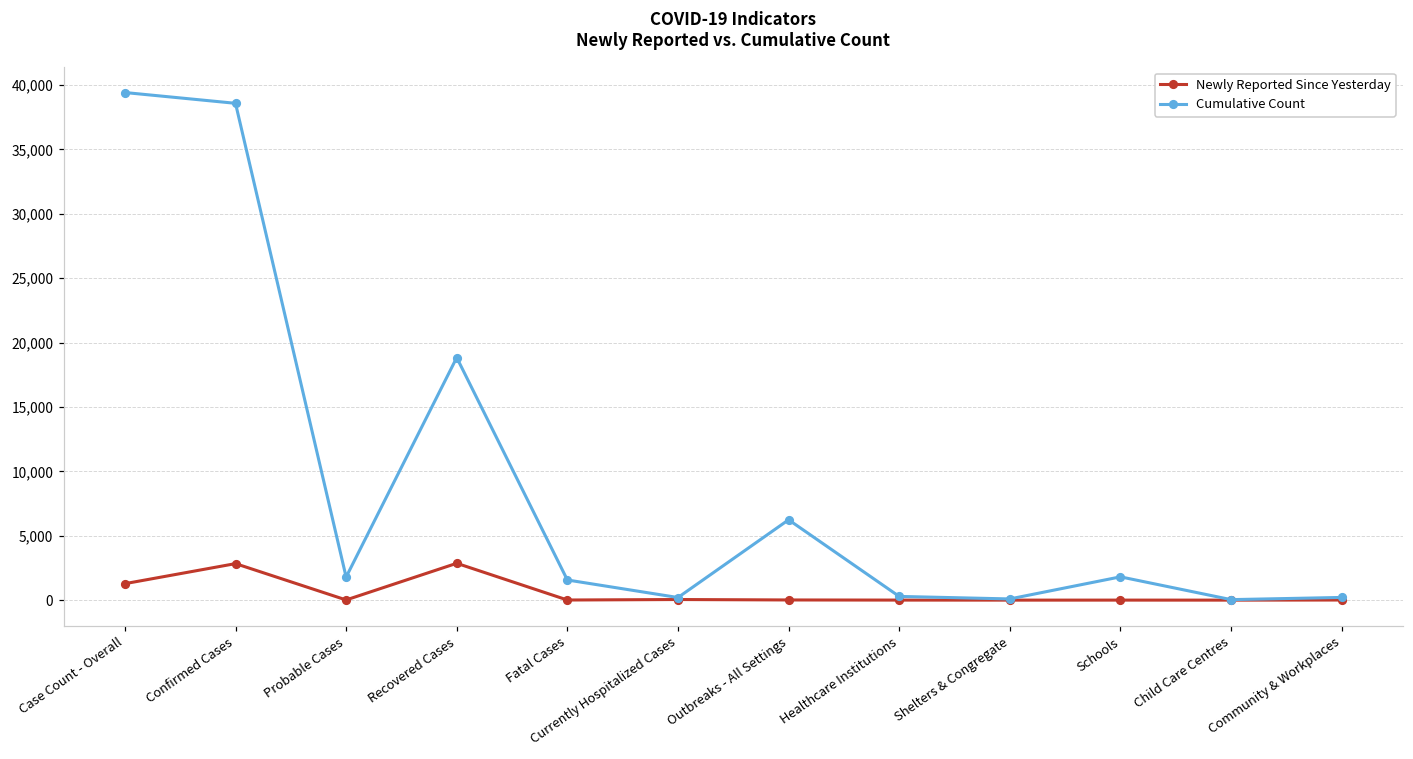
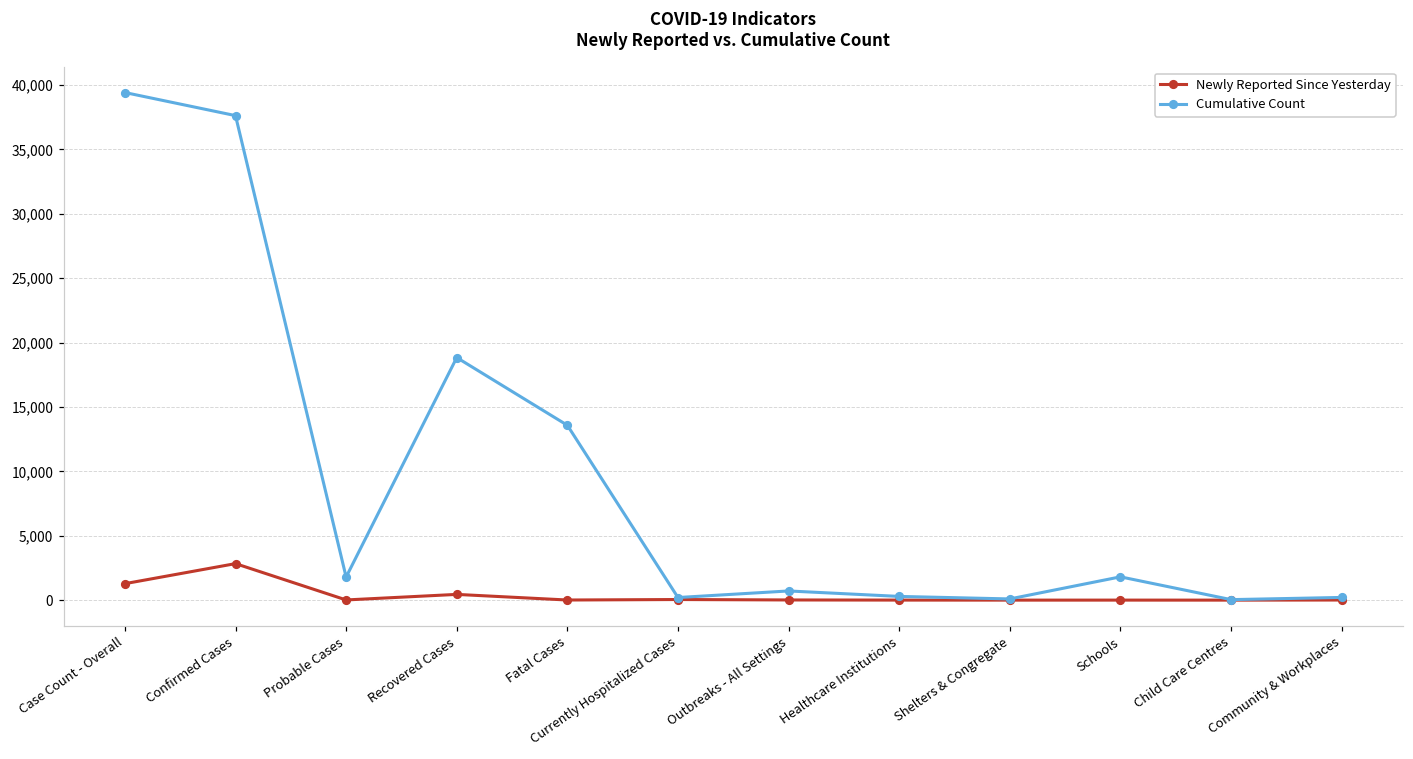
Cumulative Count, Confirmed Cases: 38,600 -> 37,600
Newly Reported Since Yesterday, Recovered Cases: 2,900 -> 400
Cumulative Count, Fatal Cases: 1,600 -> 13,600
Cumulative Count, Outbreaks - All Settings: 6,200 -> 700
